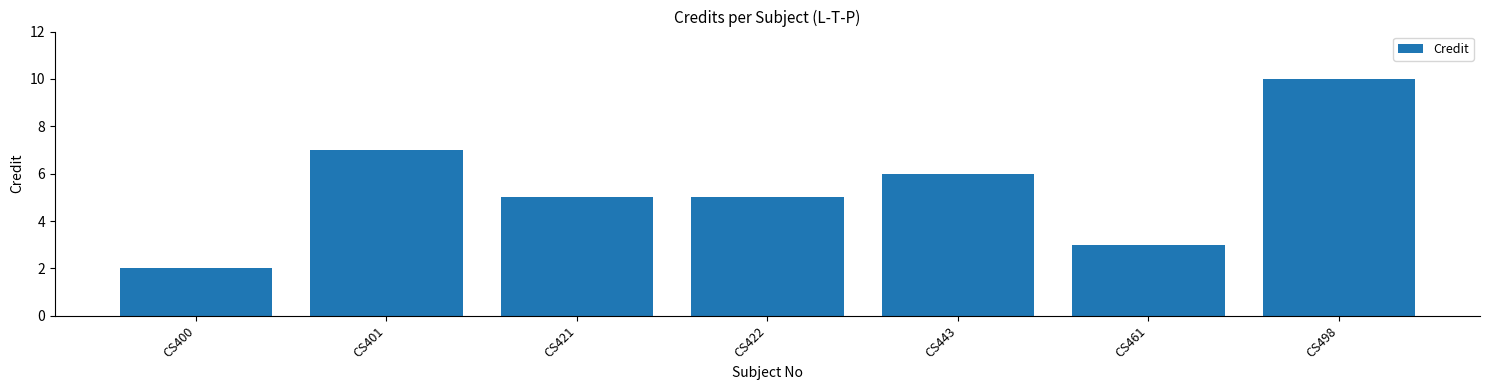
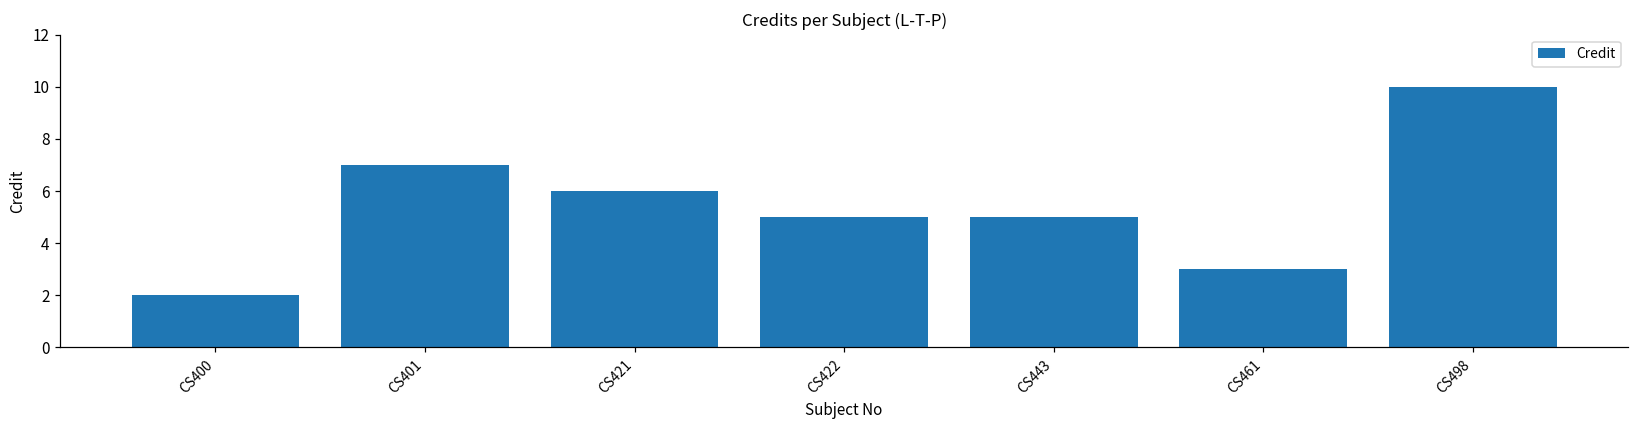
CS421: 5 -> 6
CS443: 6 -> 5
